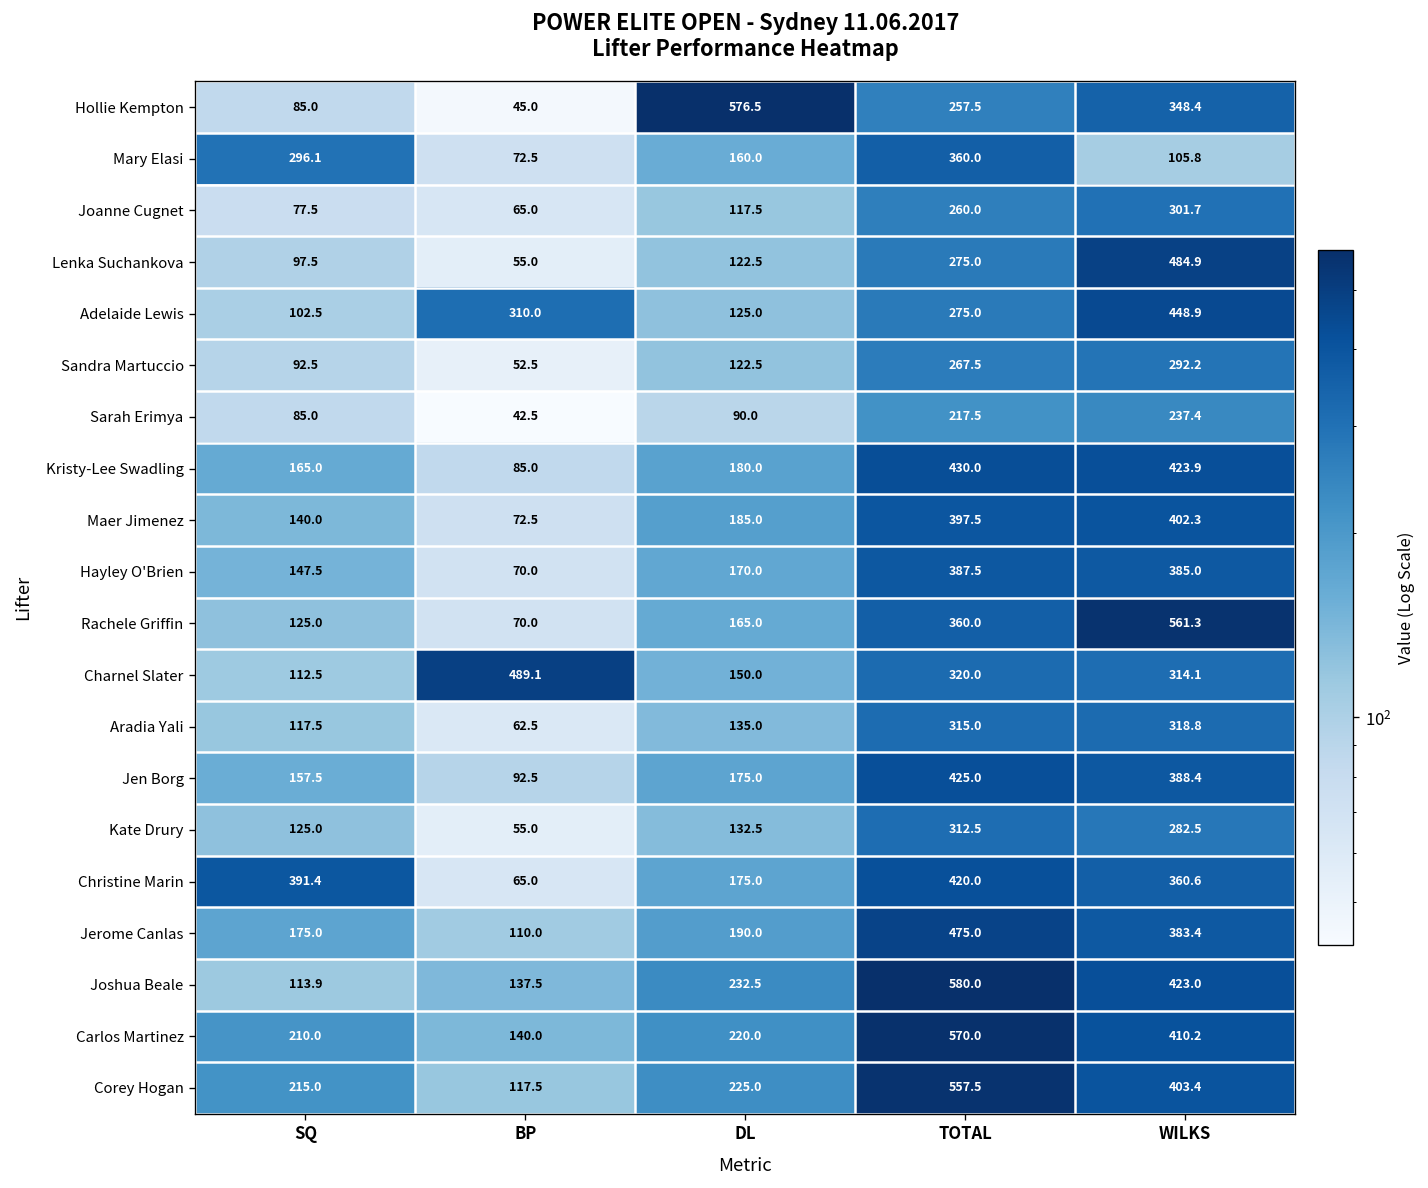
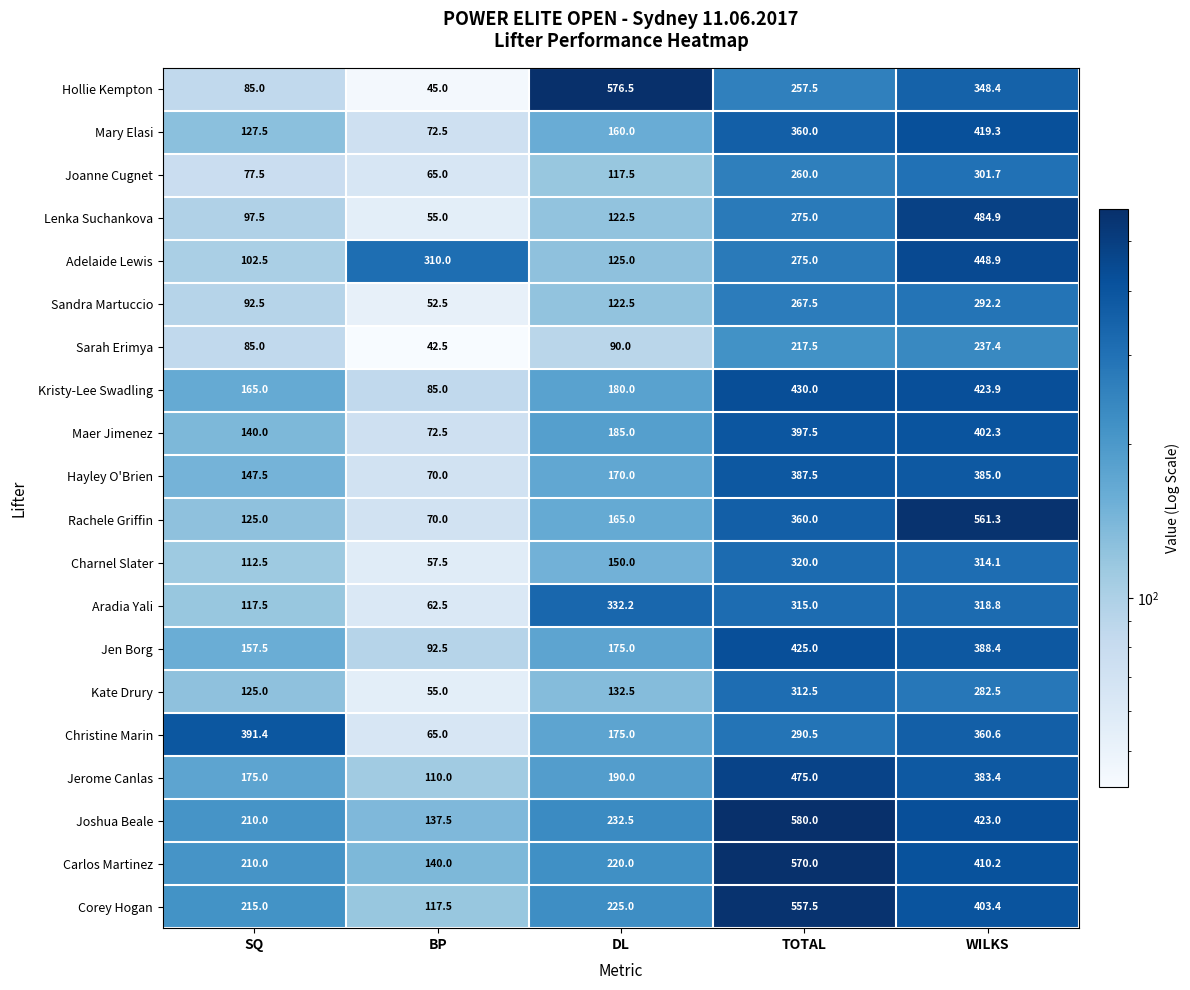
Mary Elasi, SQ: 296.1 -> 127.5
Mary Elasi, WILKS: 105.8 -> 419.3
Charnel Slater, BP: 489.1 -> 57.5
Aradia Yali, DL: 135.0 -> 332.2
Christine Marin, TOTAL: 420.0 -> 290.5
Joshua Beale, SQ: 113.9 -> 210.0
